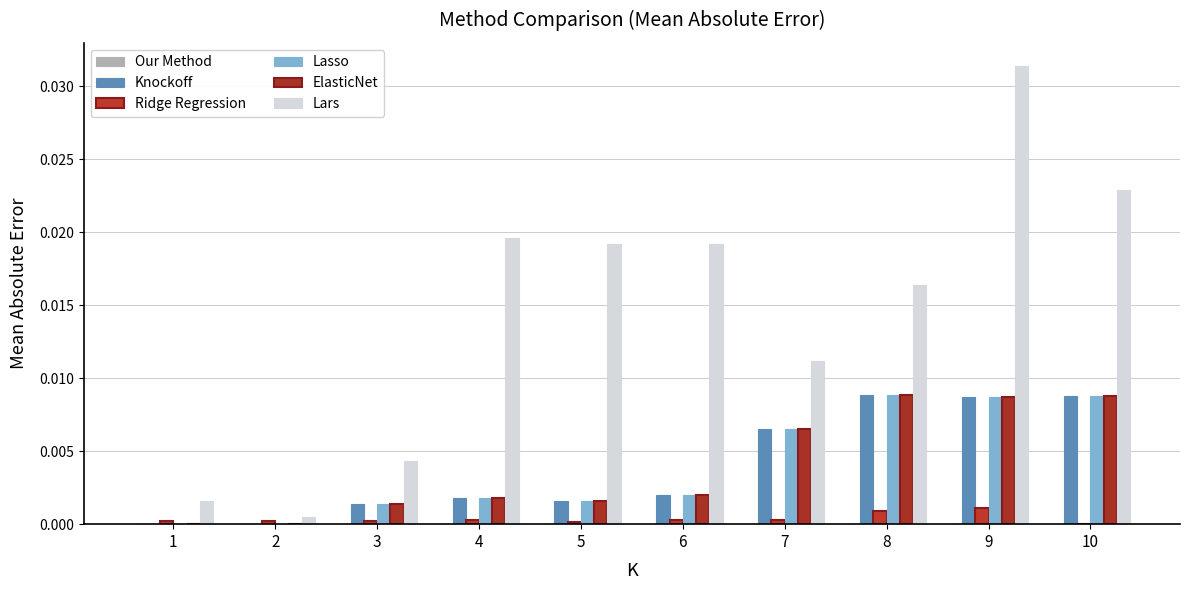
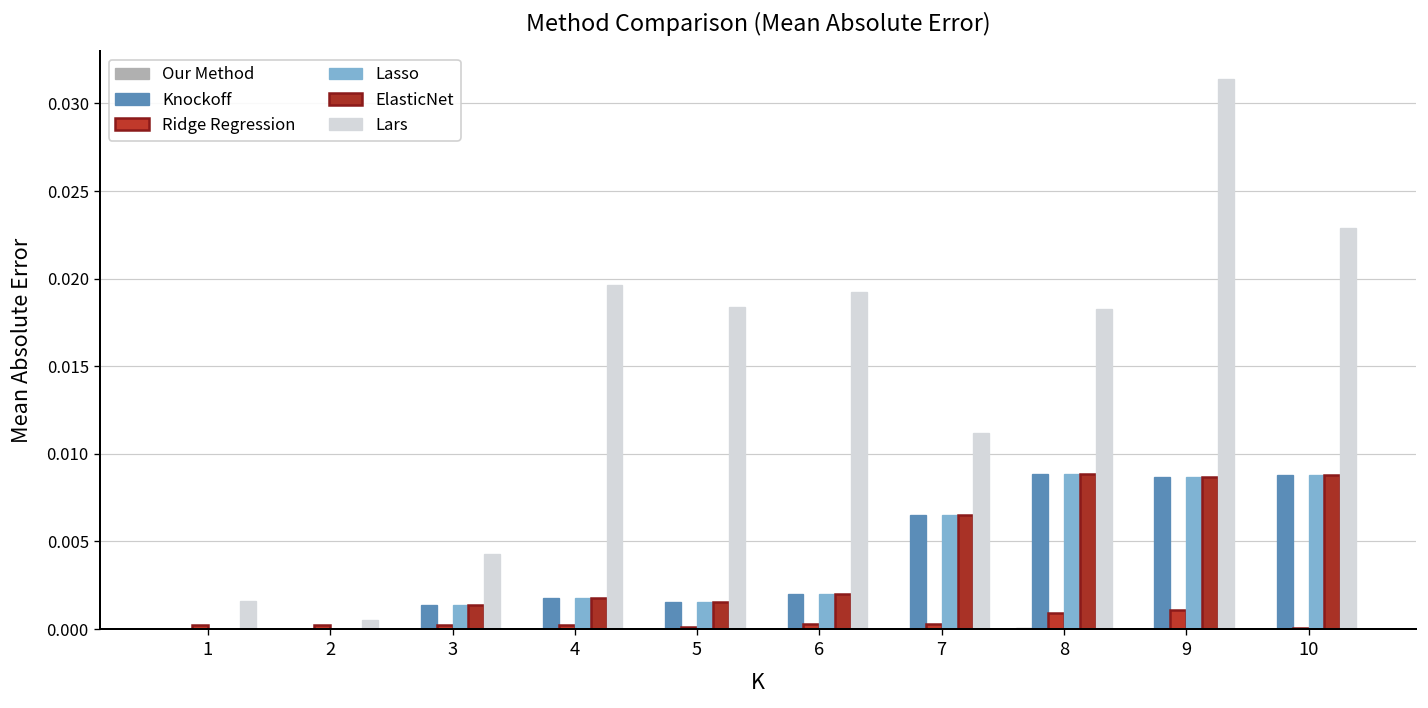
Lars, 5: 0.0192 -> 0.0184
Lars, 8: 0.0164 -> 0.0183
